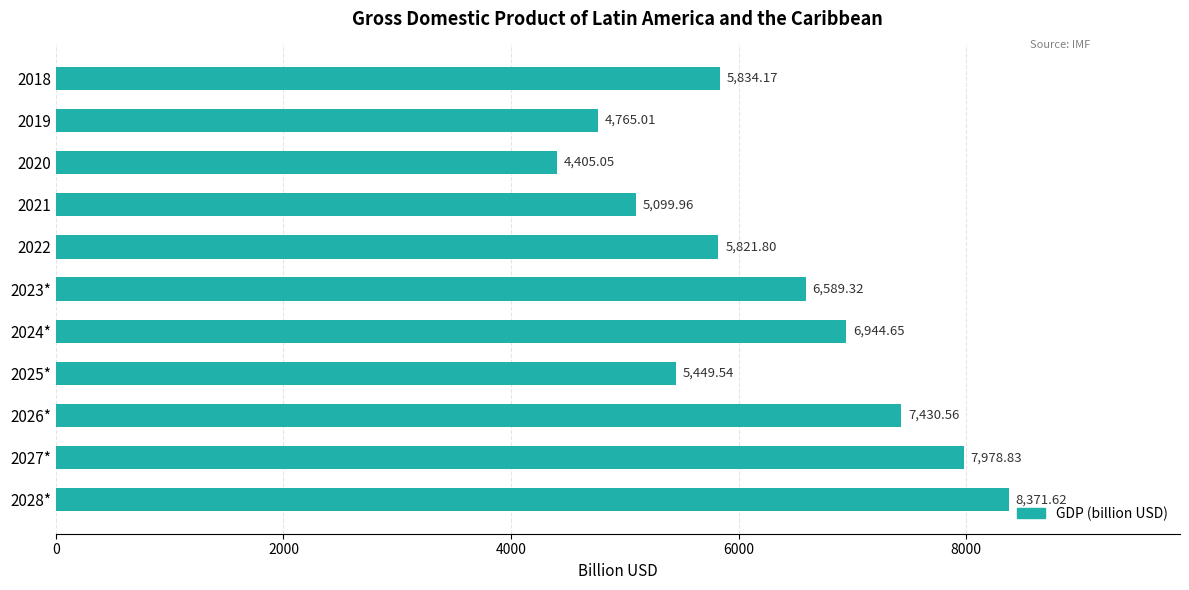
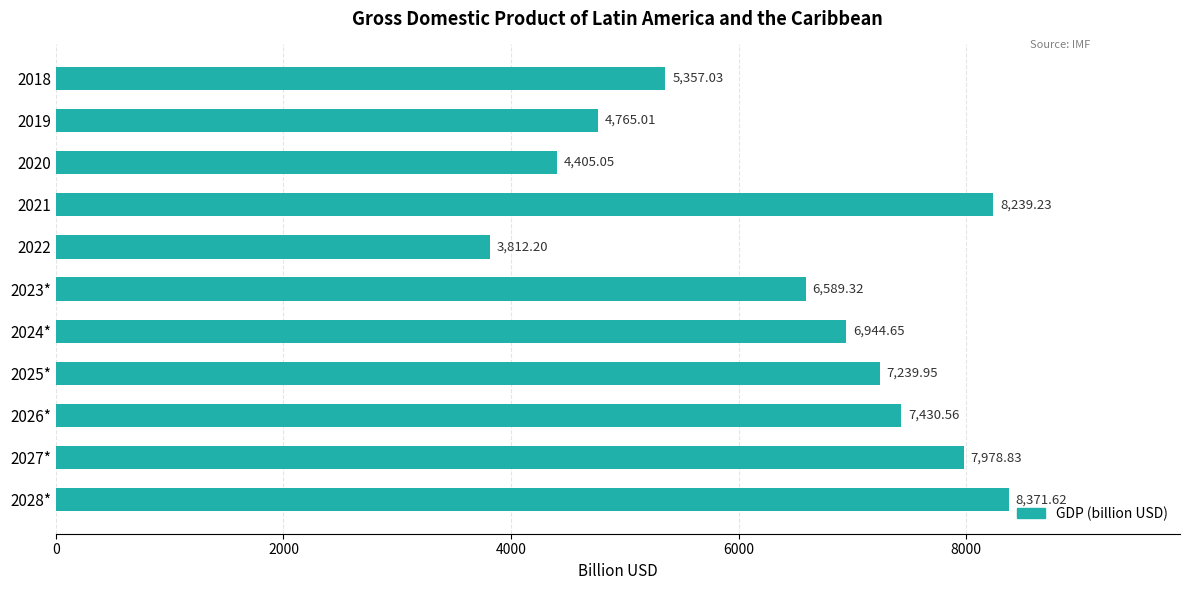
2018: 5,834.17 -> 5,357.03
2021: 5,099.96 -> 8,239.23
2022: 5,821.80 -> 3,812.20
2025*: 5,449.54 -> 7,239.95
